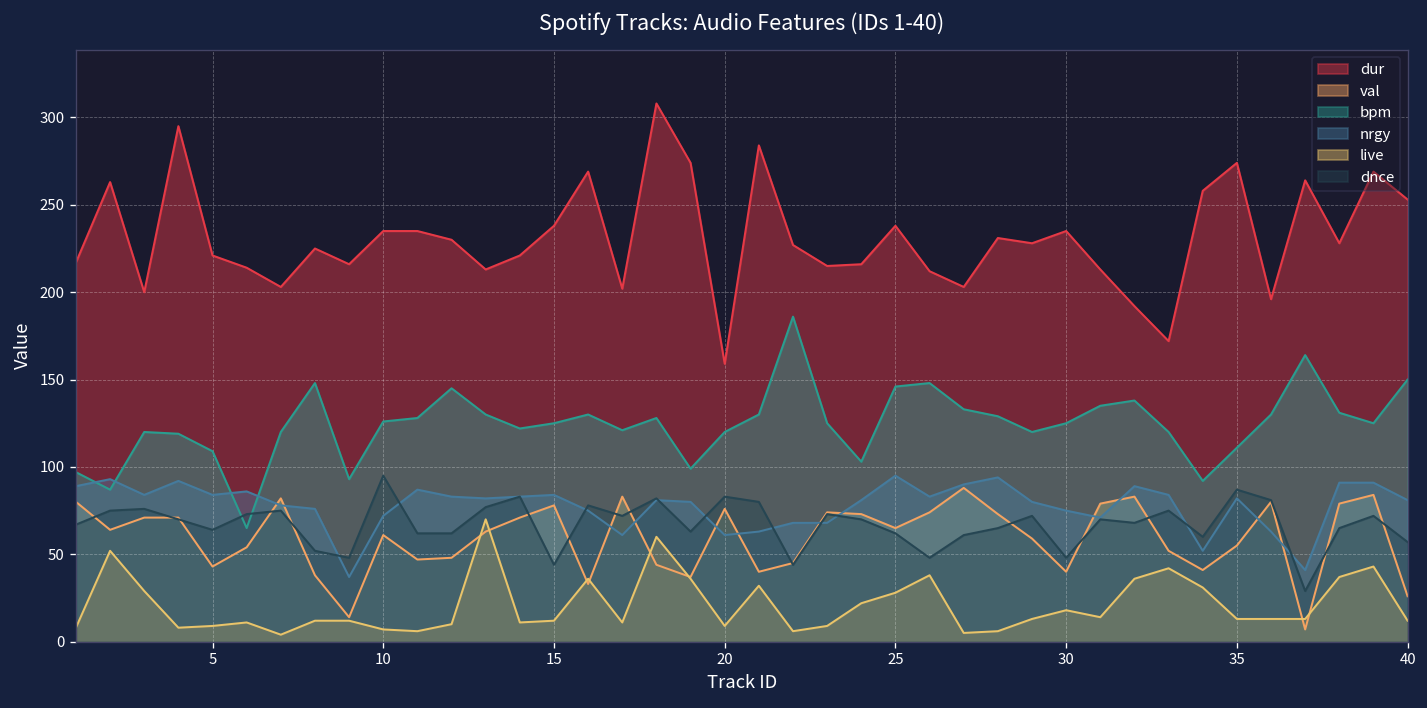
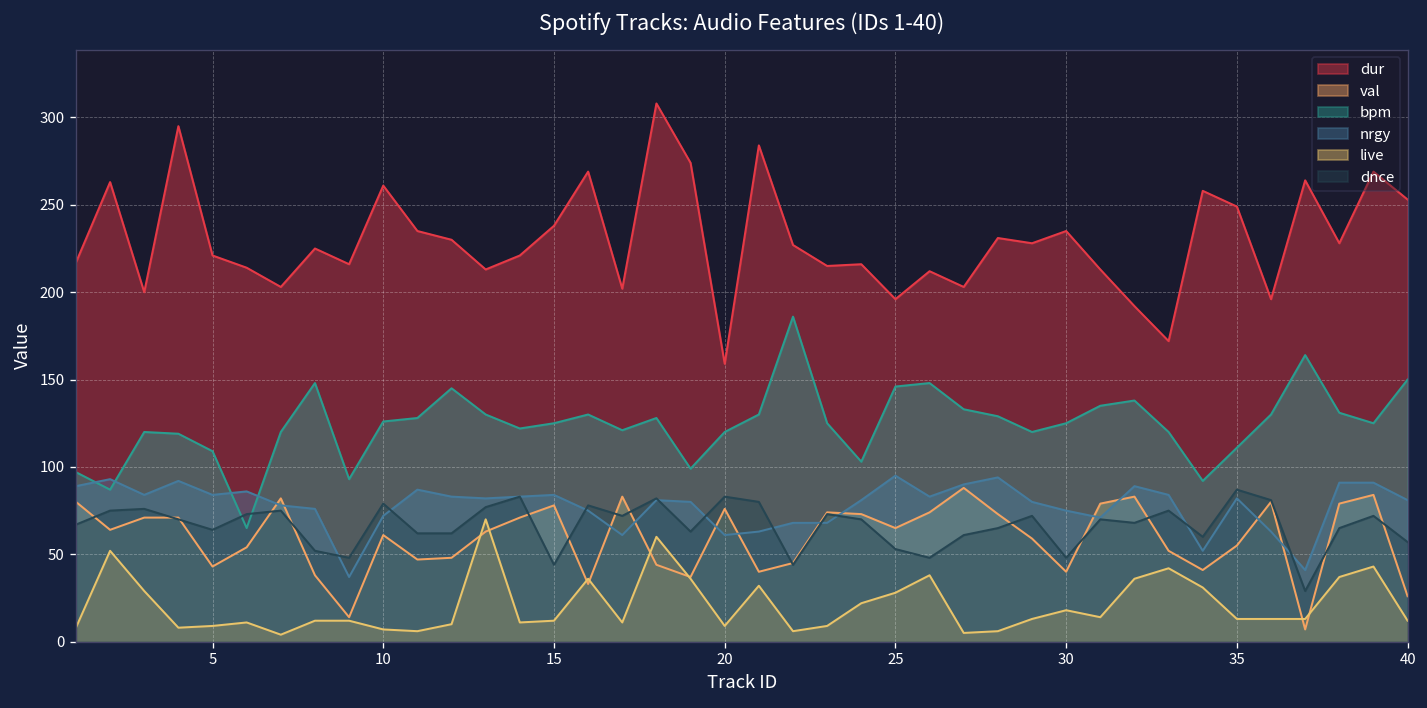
dur, 10: 235 -> 261
dnce, 10: 95 -> 79
dur, 25: 238 -> 196
dnce, 25: 62 -> 53
dur, 35: 274 -> 249
